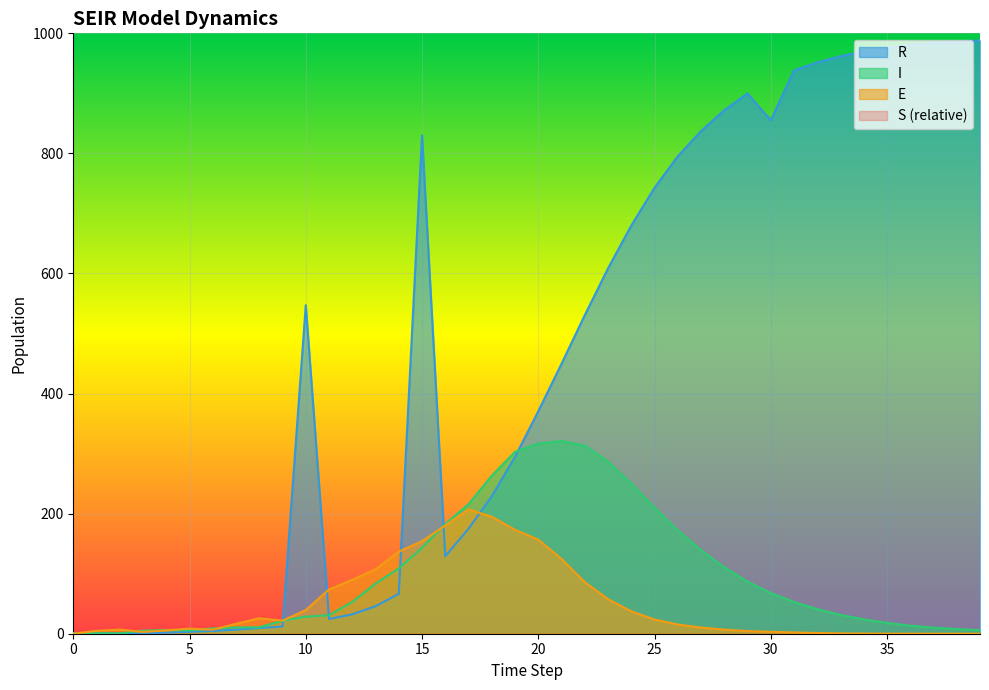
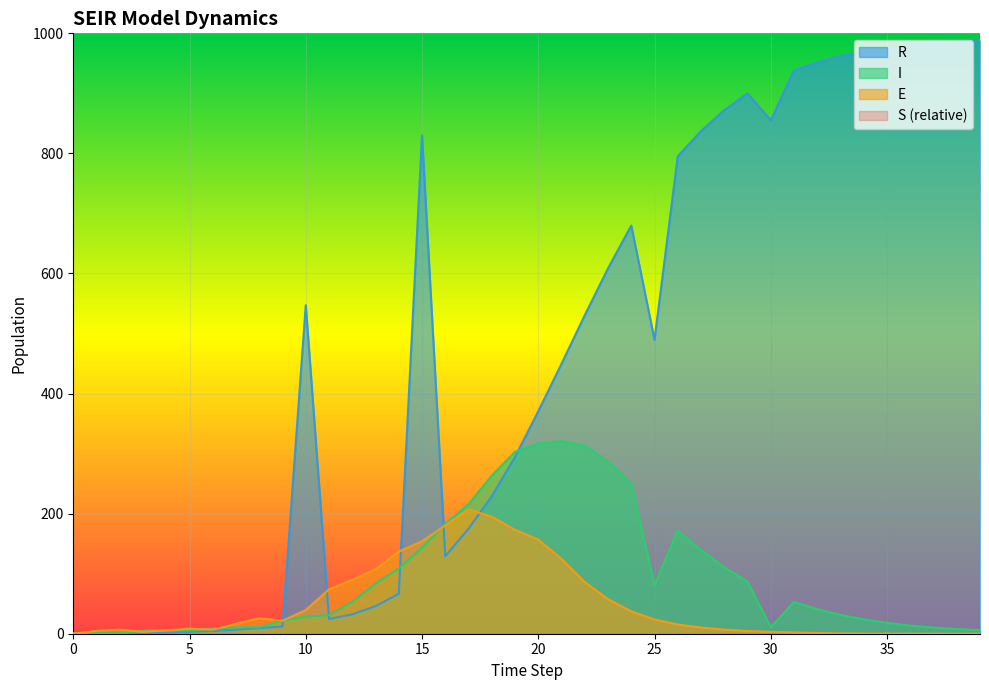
R, 25: 740 -> 490
I, 25: 210 -> 80
I, 30: 70 -> 10
